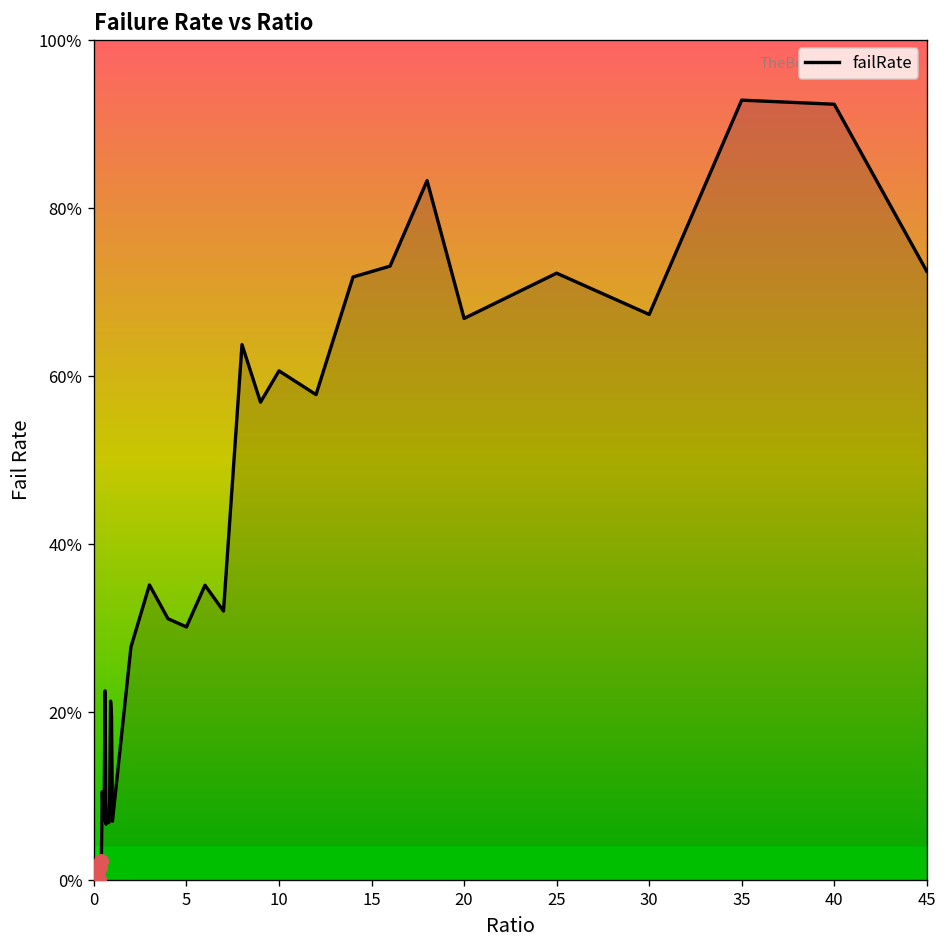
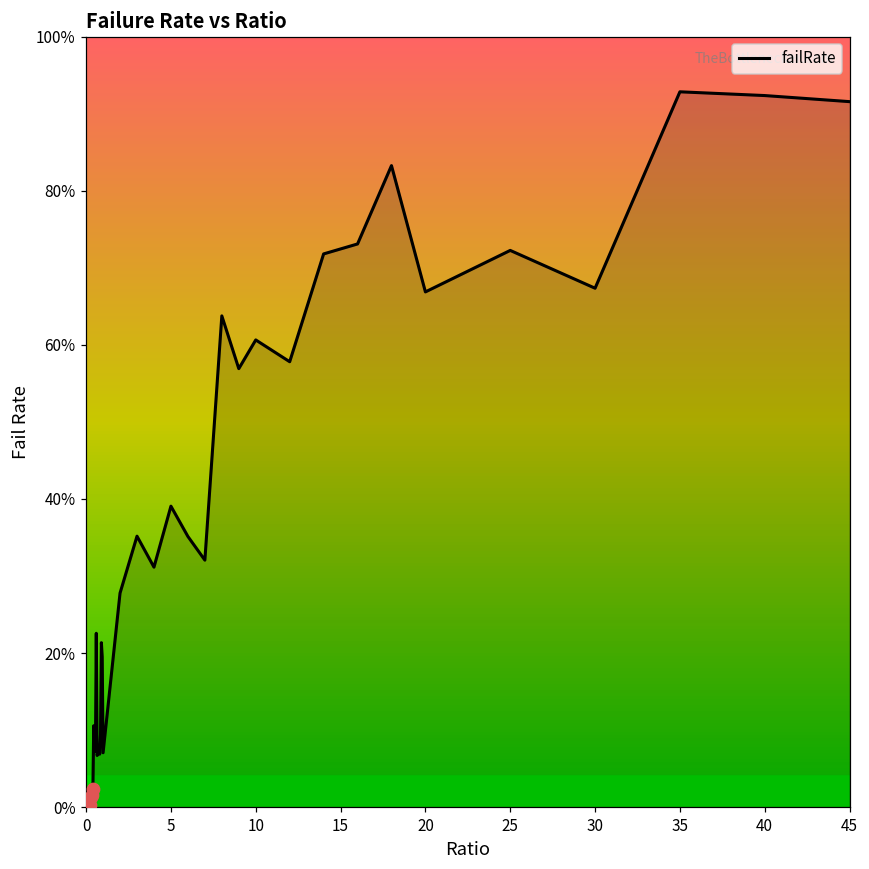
failRate, 5: 30% -> 39%
failRate, 45: 72% -> 92%
